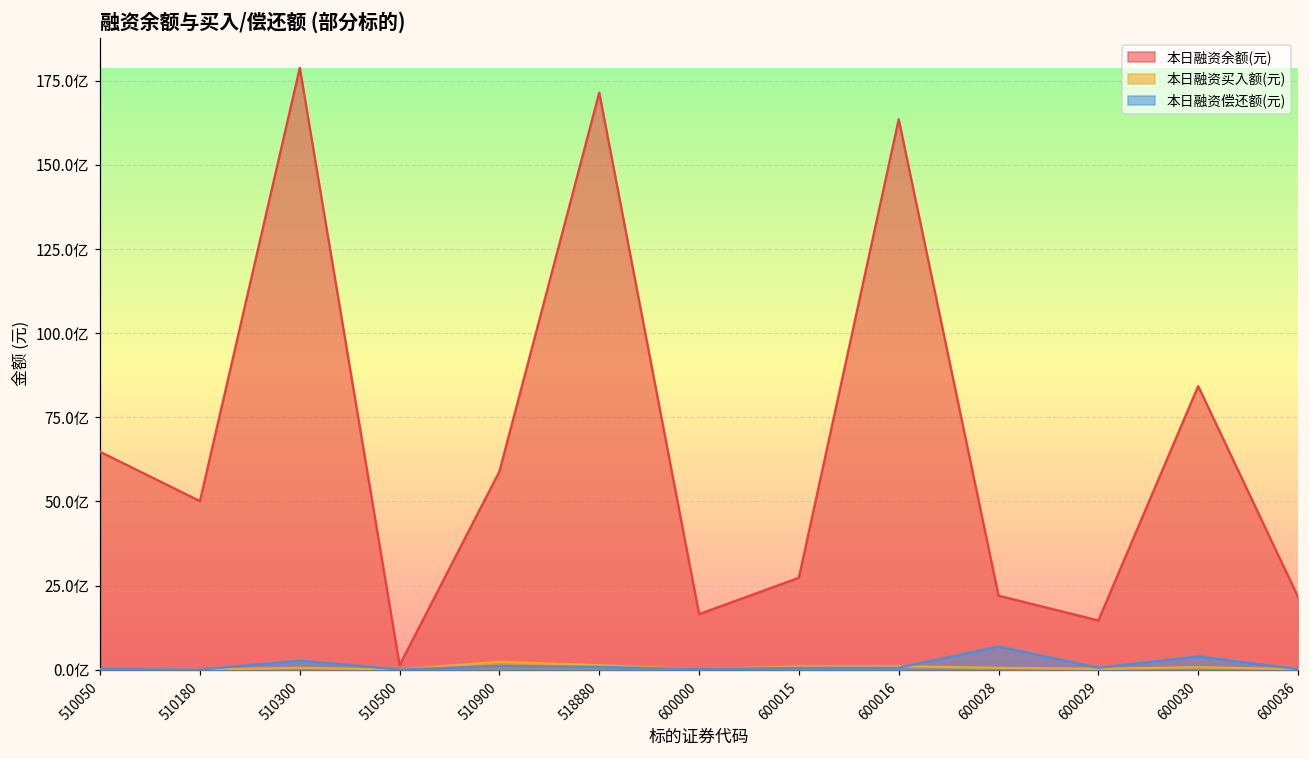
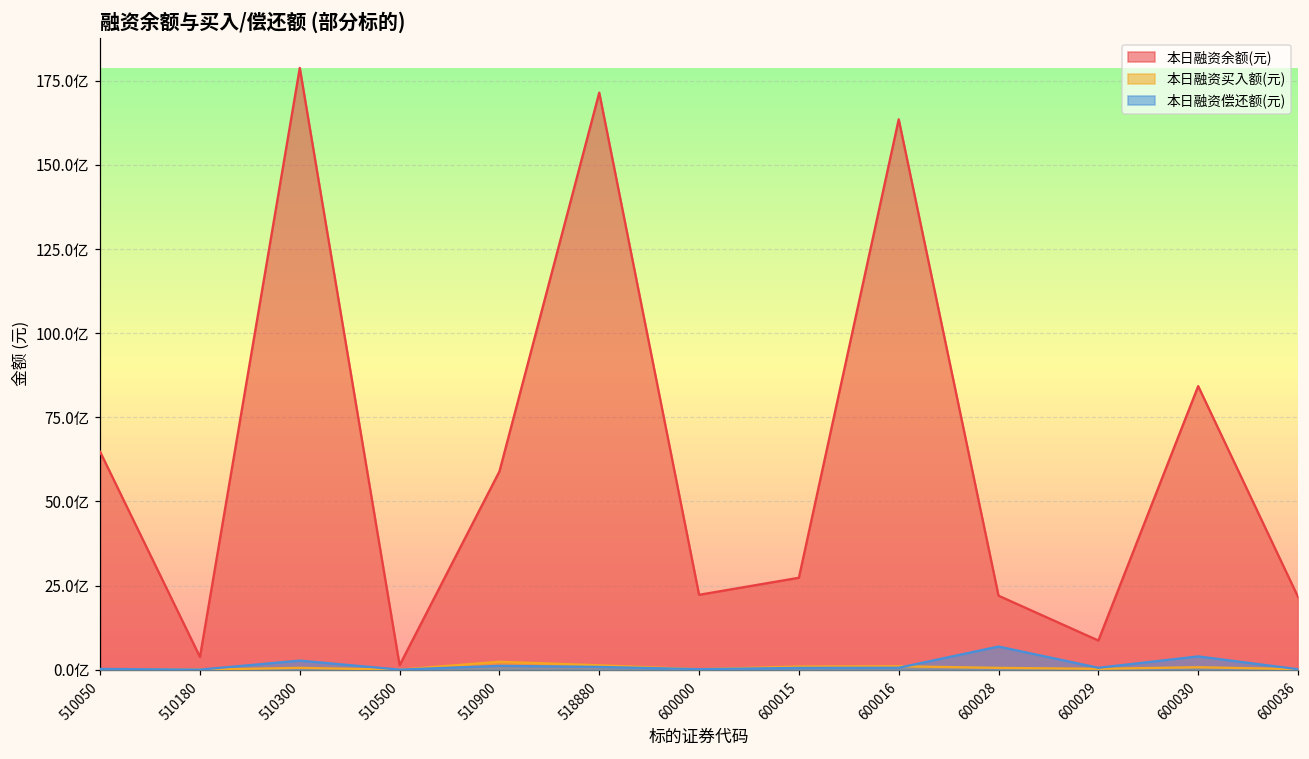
本日融资余额(元), 510180: 50亿 -> 4亿
本日融资余额(元), 600000: 17亿 -> 22亿
本日融资余额(元), 600029: 15亿 -> 9亿
